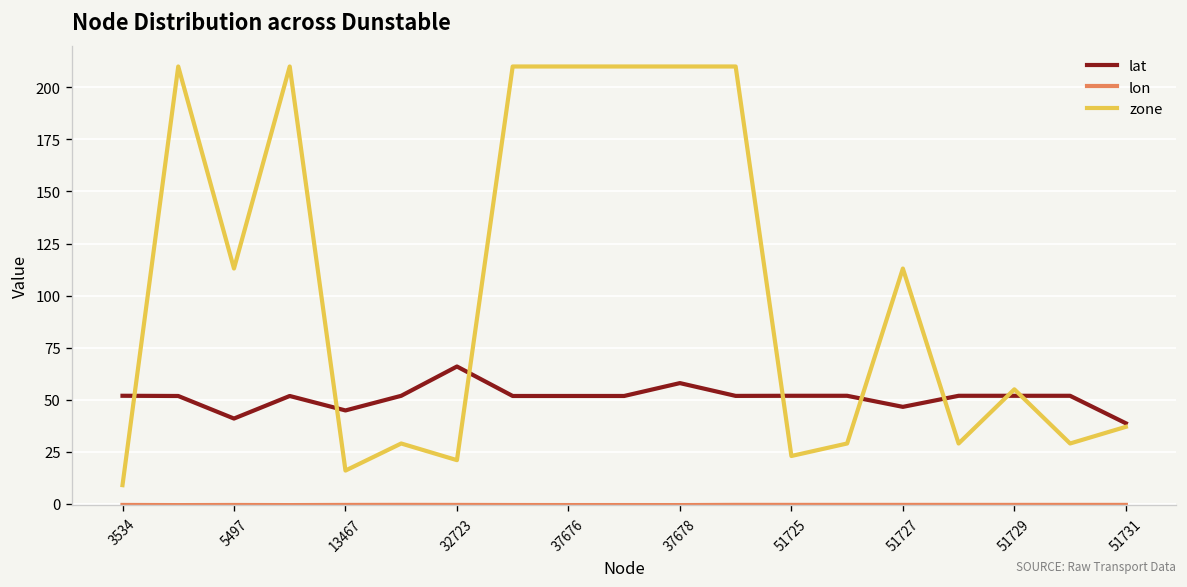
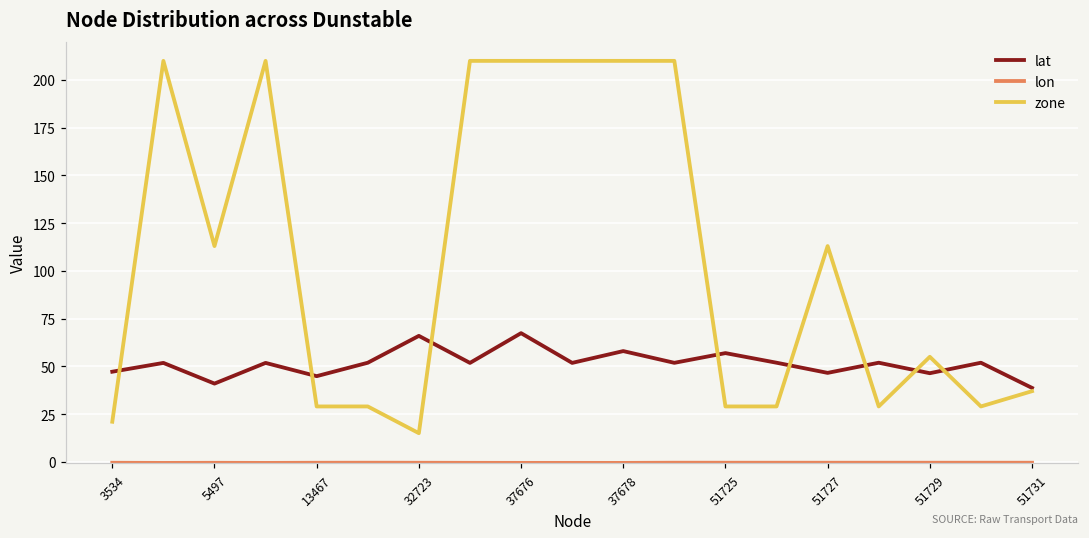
lat, 3534: 52 -> 47
zone, 3534: 9 -> 21
zone, 13467: 16 -> 29
zone, 32723: 21 -> 15
lat, 37676: 52 -> 67
lat, 51725: 52 -> 57
zone, 51725: 23 -> 29
lat, 51729: 52 -> 46
